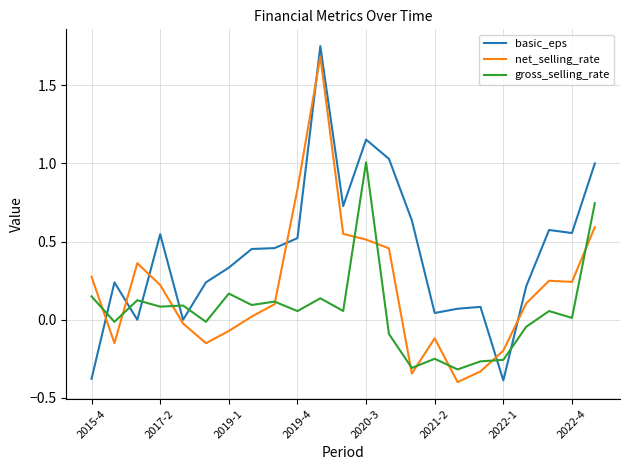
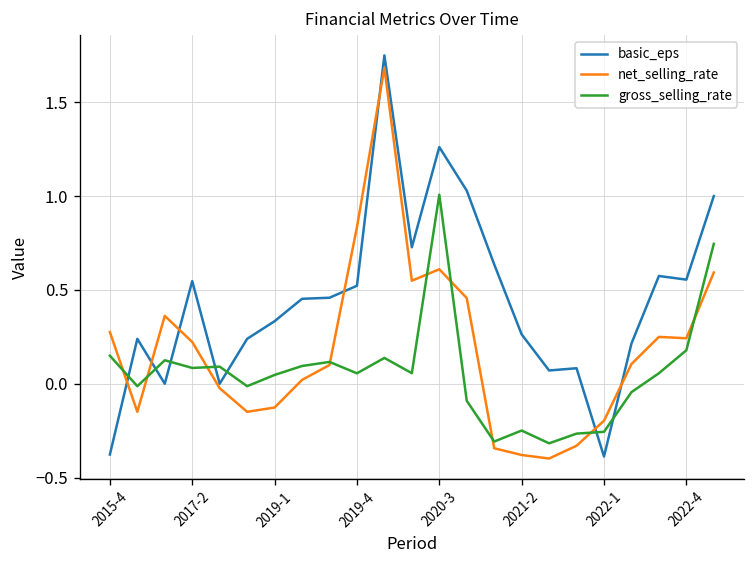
net_selling_rate, 2019-1: -0.07 -> -0.13
gross_selling_rate, 2019-1: 0.17 -> 0.05
basic_eps, 2020-3: 1.15 -> 1.26
net_selling_rate, 2020-3: 0.51 -> 0.61
basic_eps, 2021-2: 0.04 -> 0.26
net_selling_rate, 2021-2: -0.12 -> -0.38
gross_selling_rate, 2022-4: 0.01 -> 0.18
